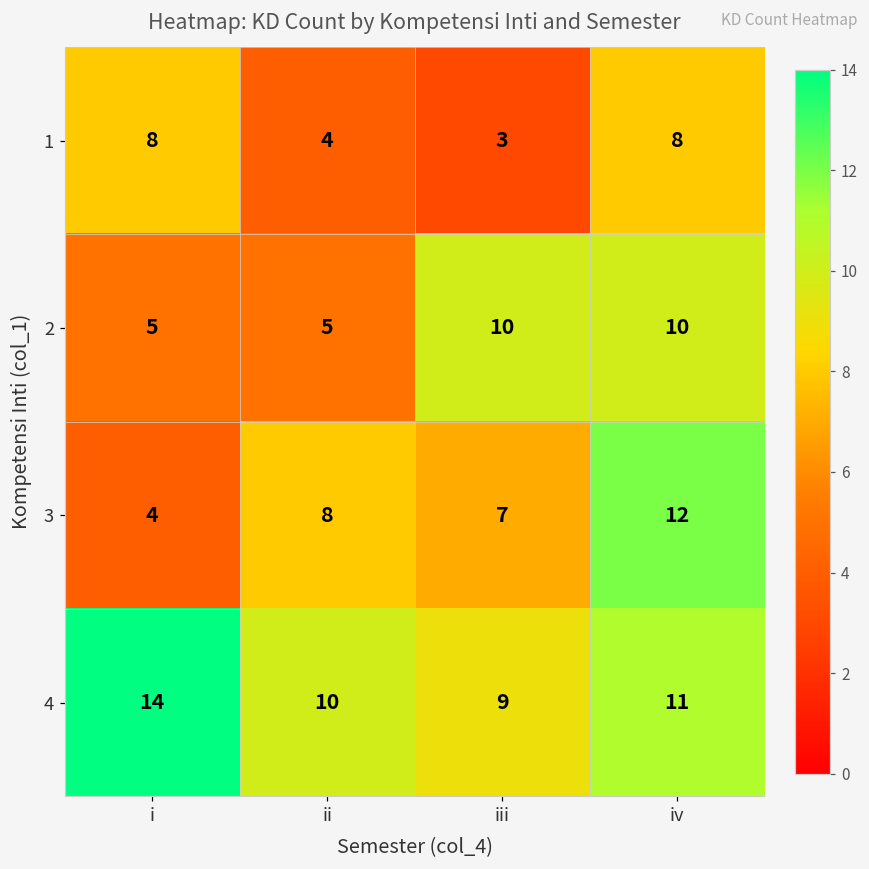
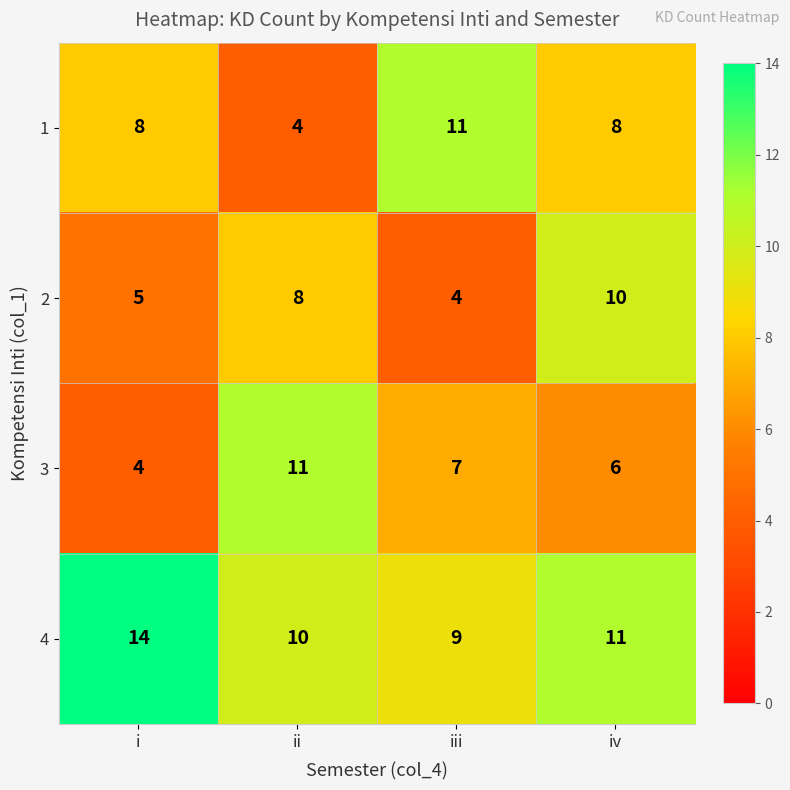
1, iii: 3 -> 11
2, ii: 5 -> 8
2, iii: 10 -> 4
3, ii: 8 -> 11
3, iv: 12 -> 6
